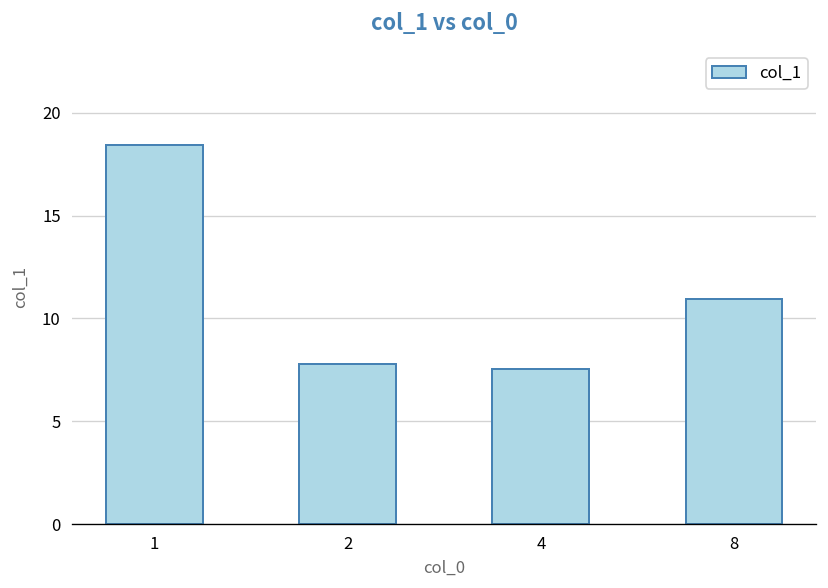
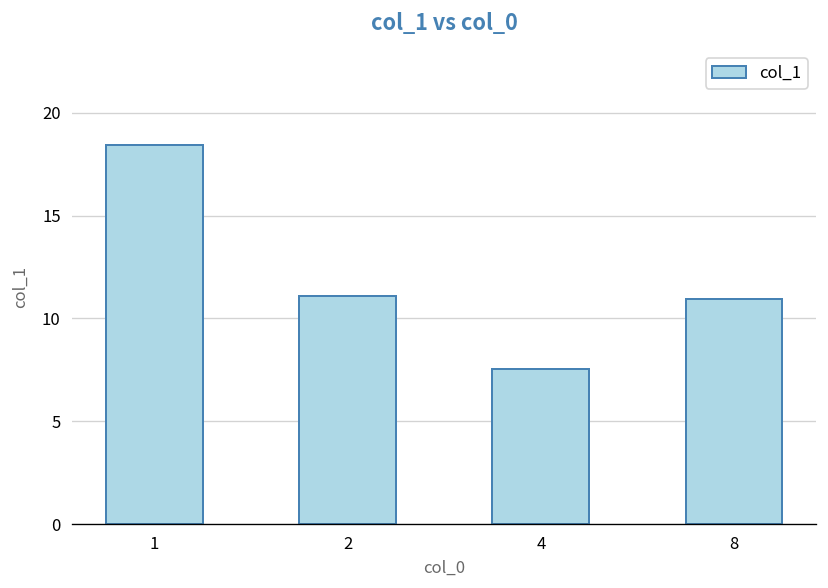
2: 7.8 -> 11.1
